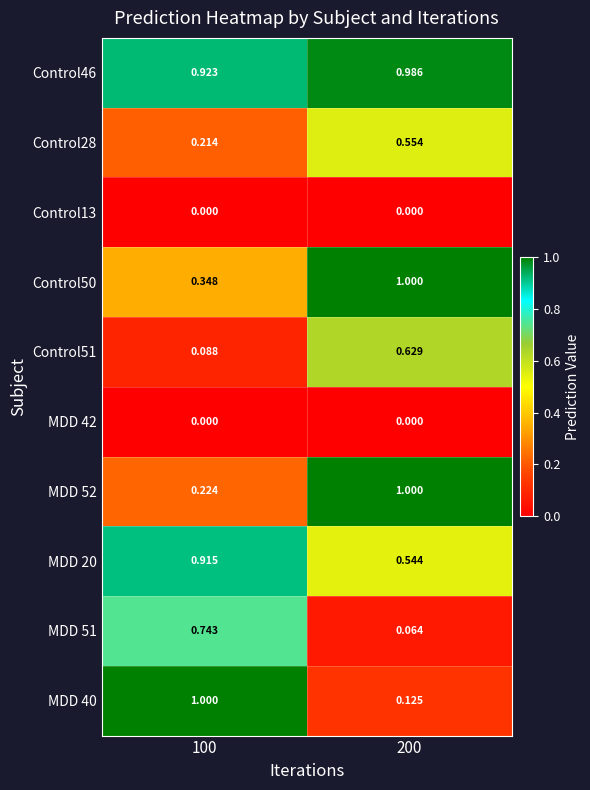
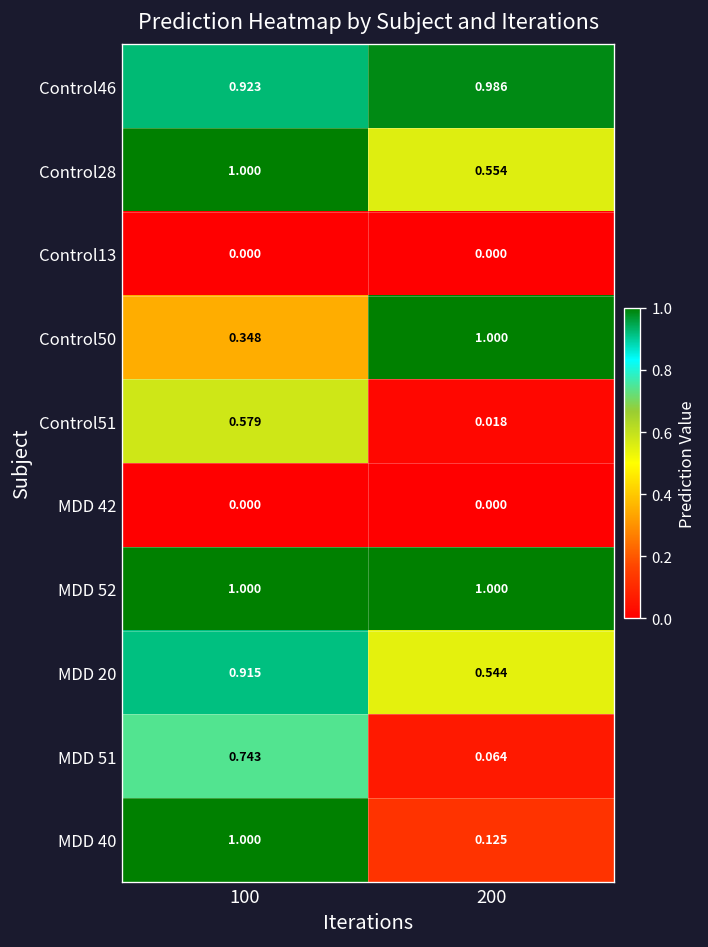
Control28, 100: 0.214 -> 1.000
Control51, 100: 0.088 -> 0.579
Control51, 200: 0.629 -> 0.018
MDD 52, 100: 0.224 -> 1.000
